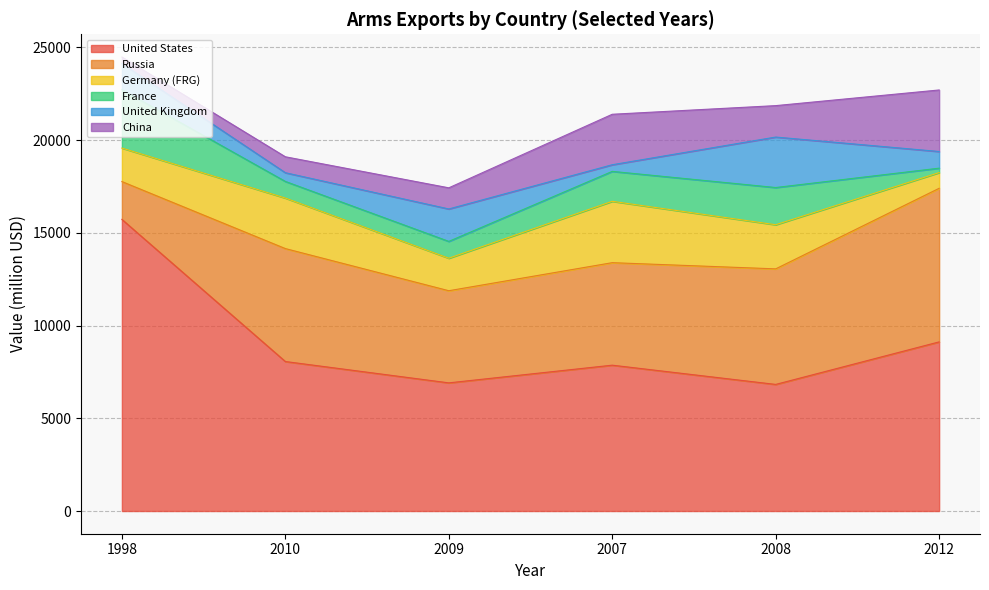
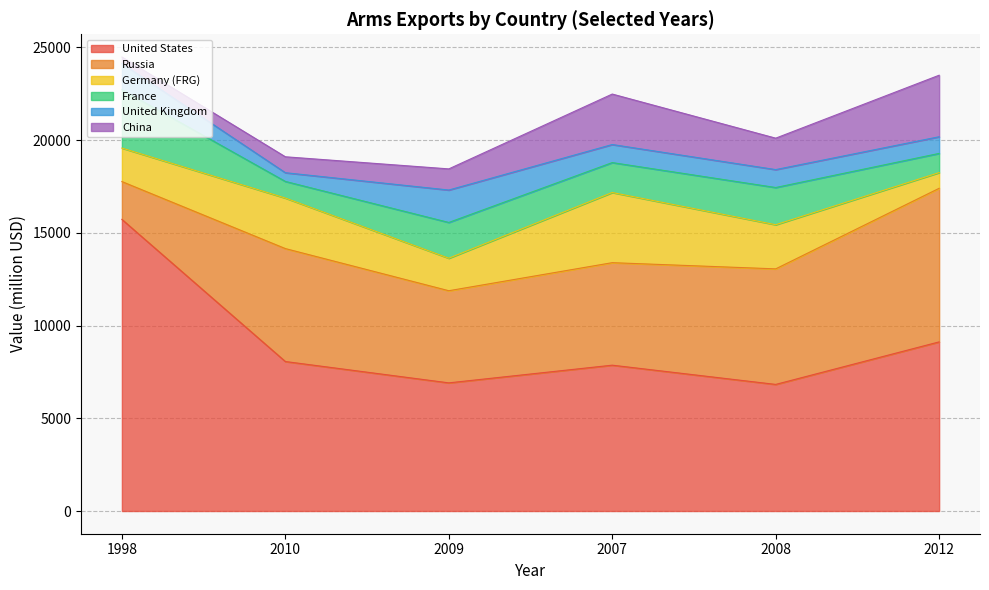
France, 2009: 900 -> 1900
Germany (FRG), 2007: 3300 -> 3800
United Kingdom, 2007: 400 -> 1000
United Kingdom, 2008: 2700 -> 1000
France, 2012: 200 -> 1000
